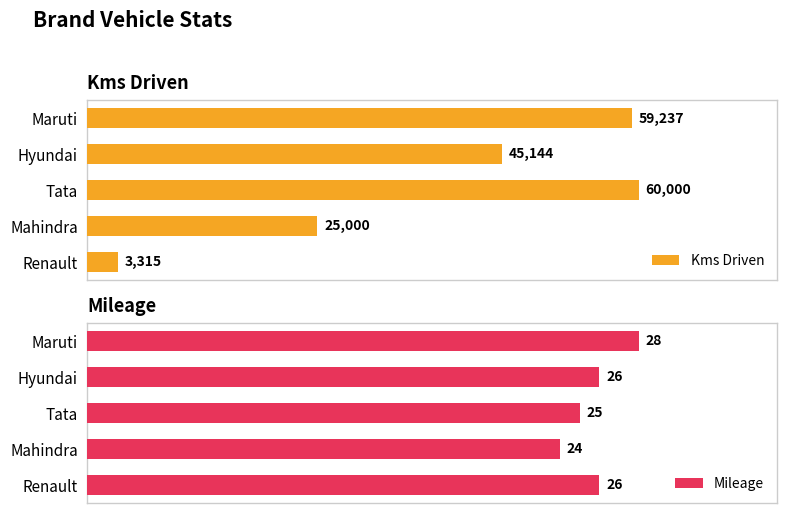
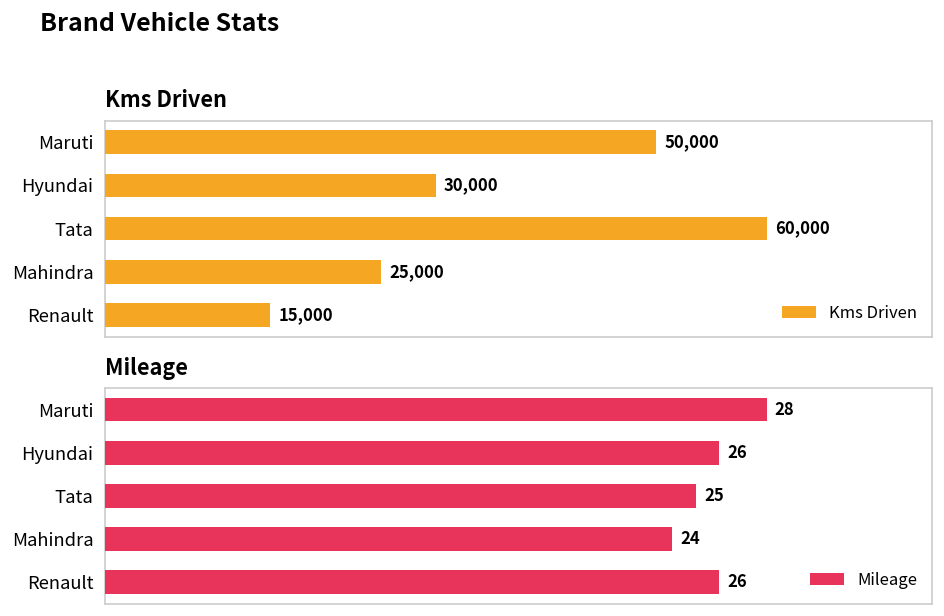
Kms Driven, Maruti: 59,237 -> 50,000
Kms Driven, Hyundai: 45,144 -> 30,000
Kms Driven, Renault: 3,315 -> 15,000
